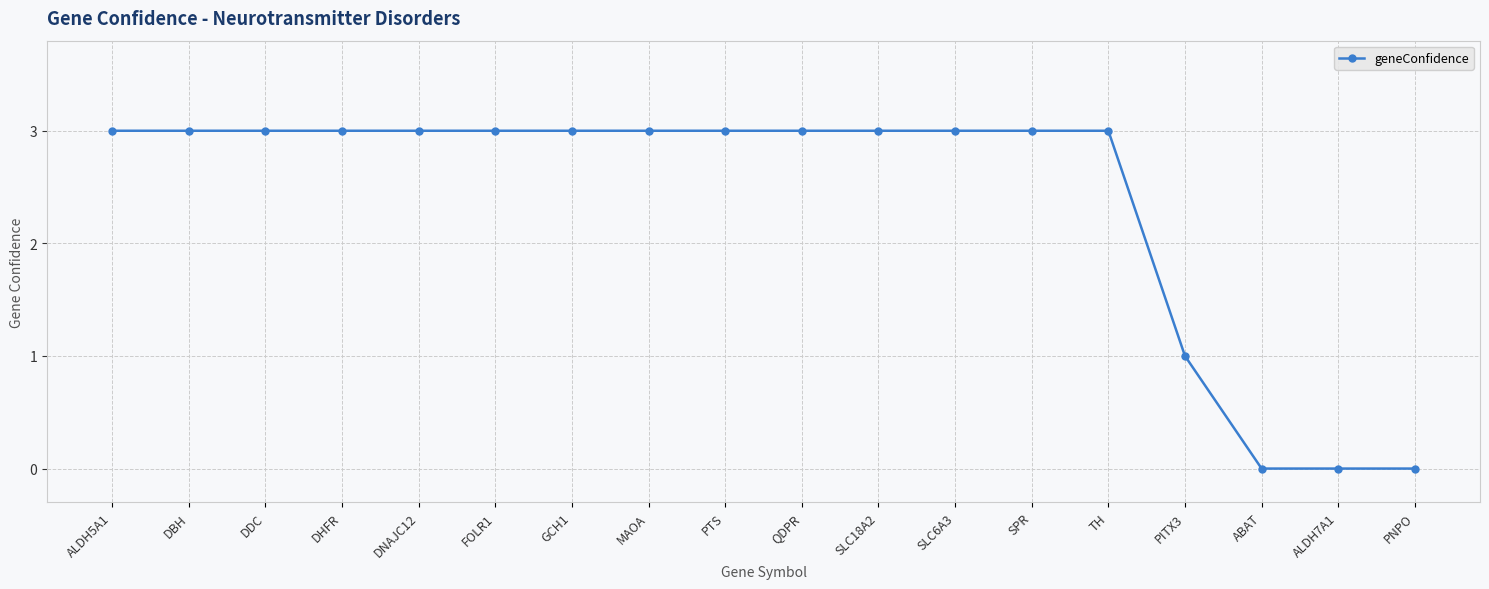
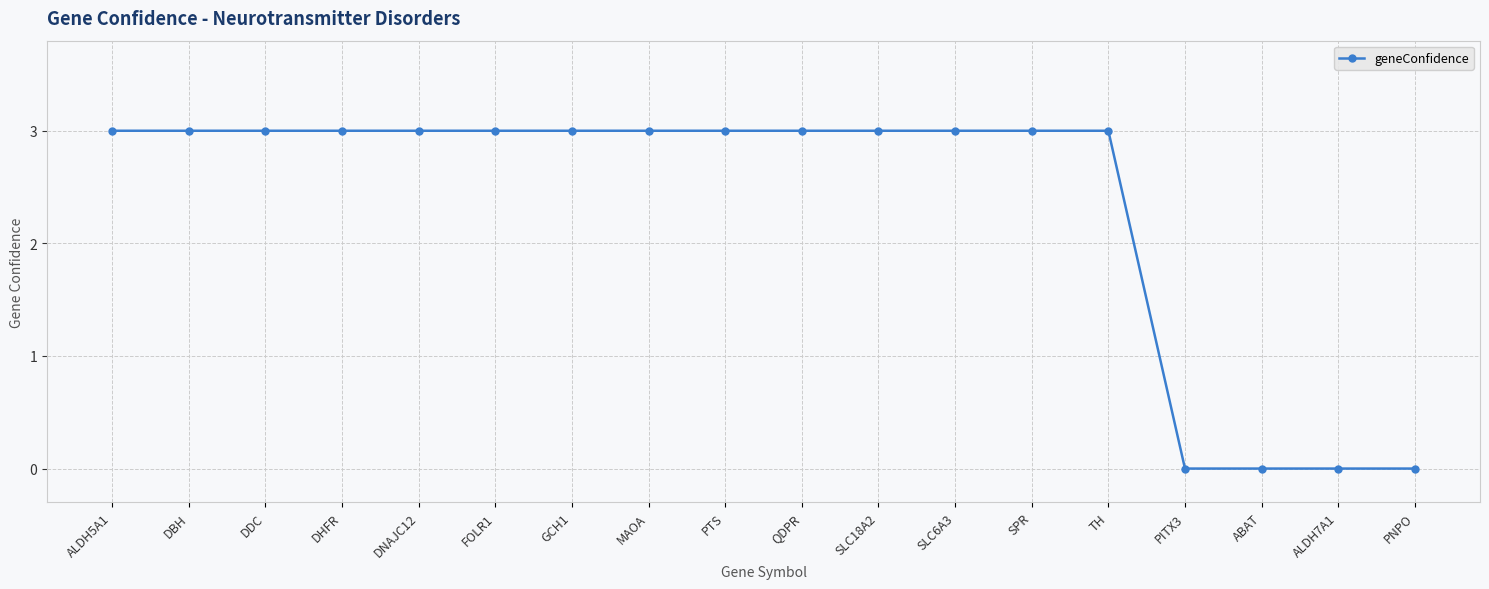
PITX3: 1 -> 0
